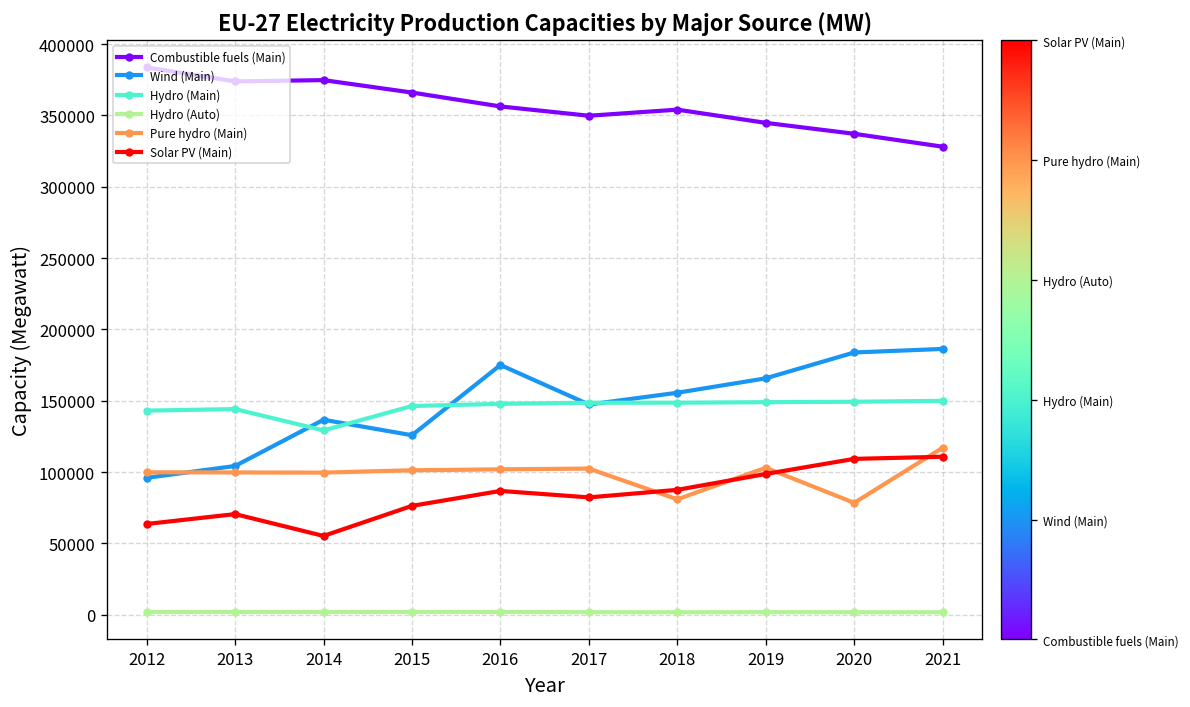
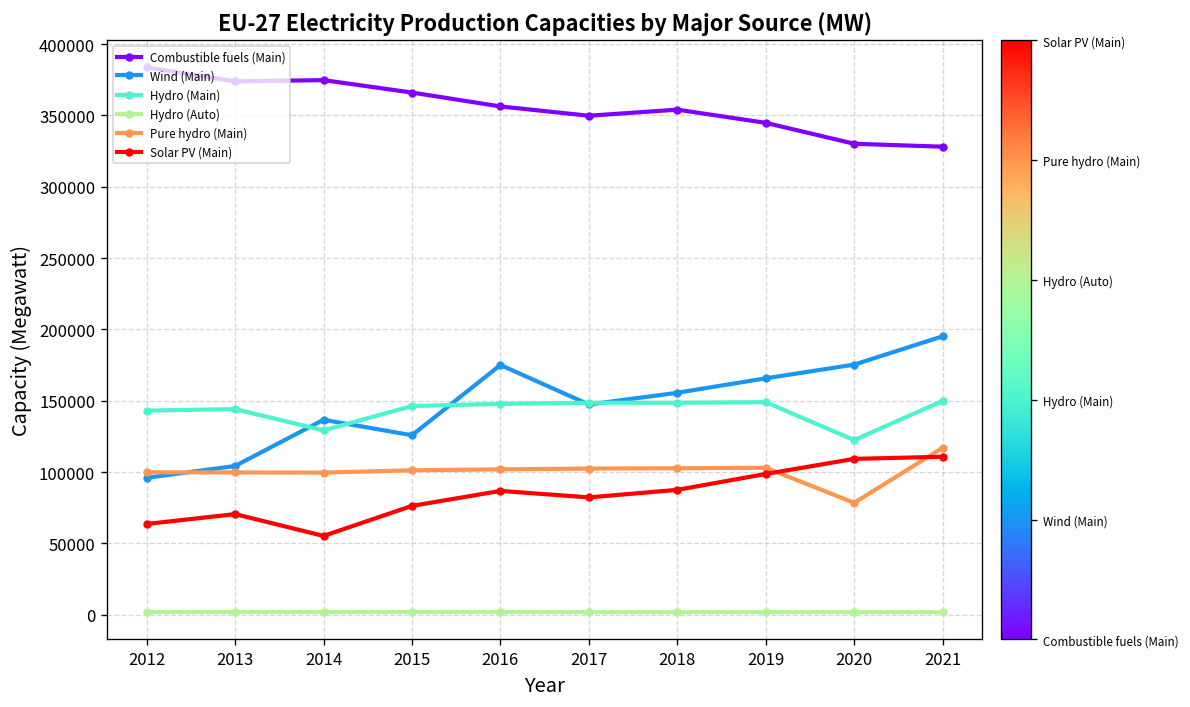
Pure hydro (Main), 2018: 81000 -> 103000
Combustible fuels (Main), 2020: 337000 -> 330000
Wind (Main), 2020: 184000 -> 175000
Hydro (Main), 2020: 149000 -> 122000
Wind (Main), 2021: 186000 -> 195000
